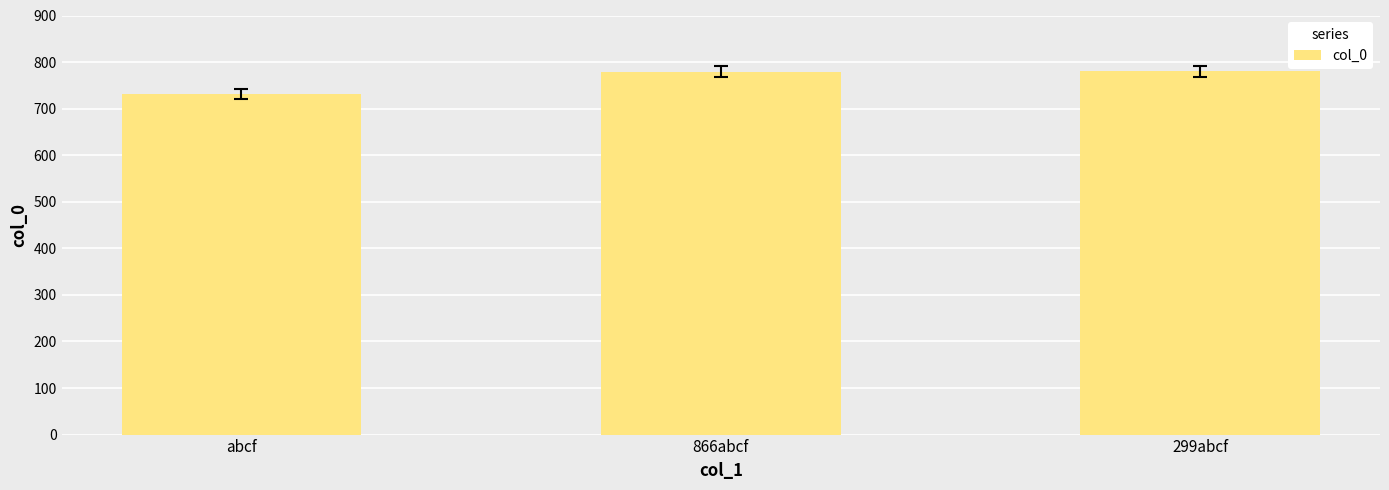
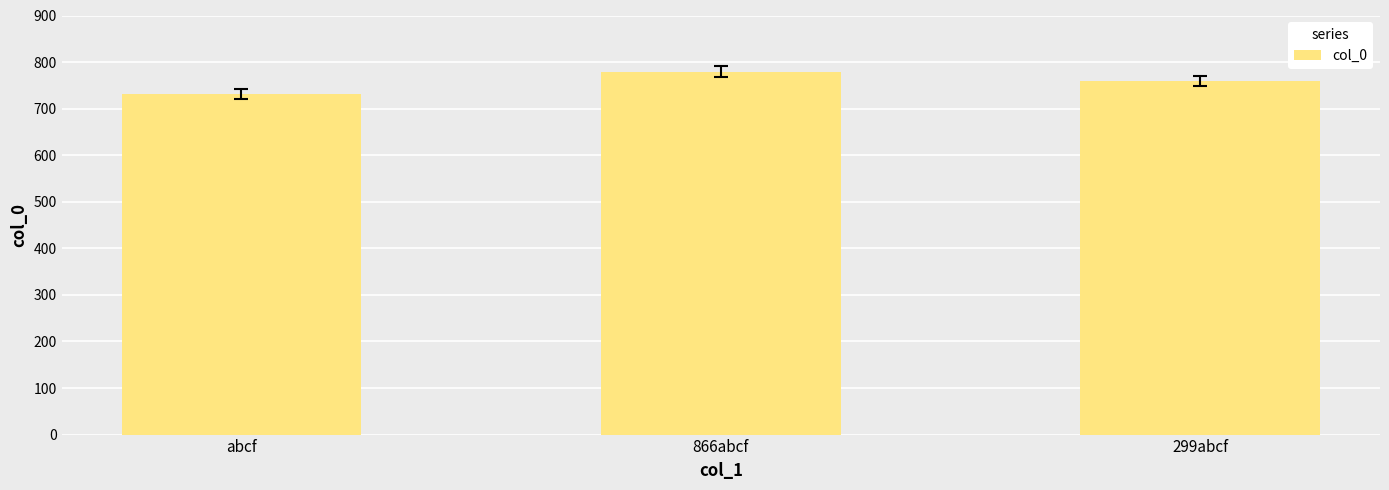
col_0, 299abcf: 780 -> 760
